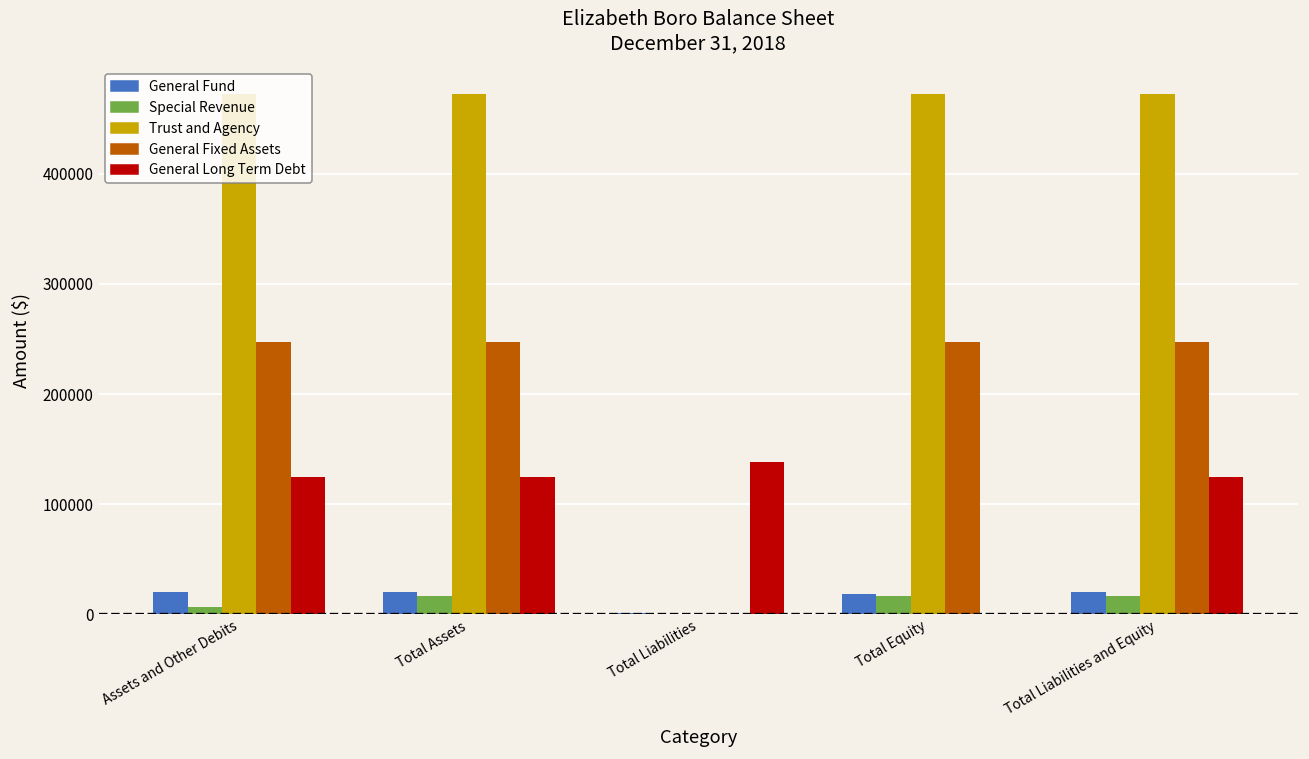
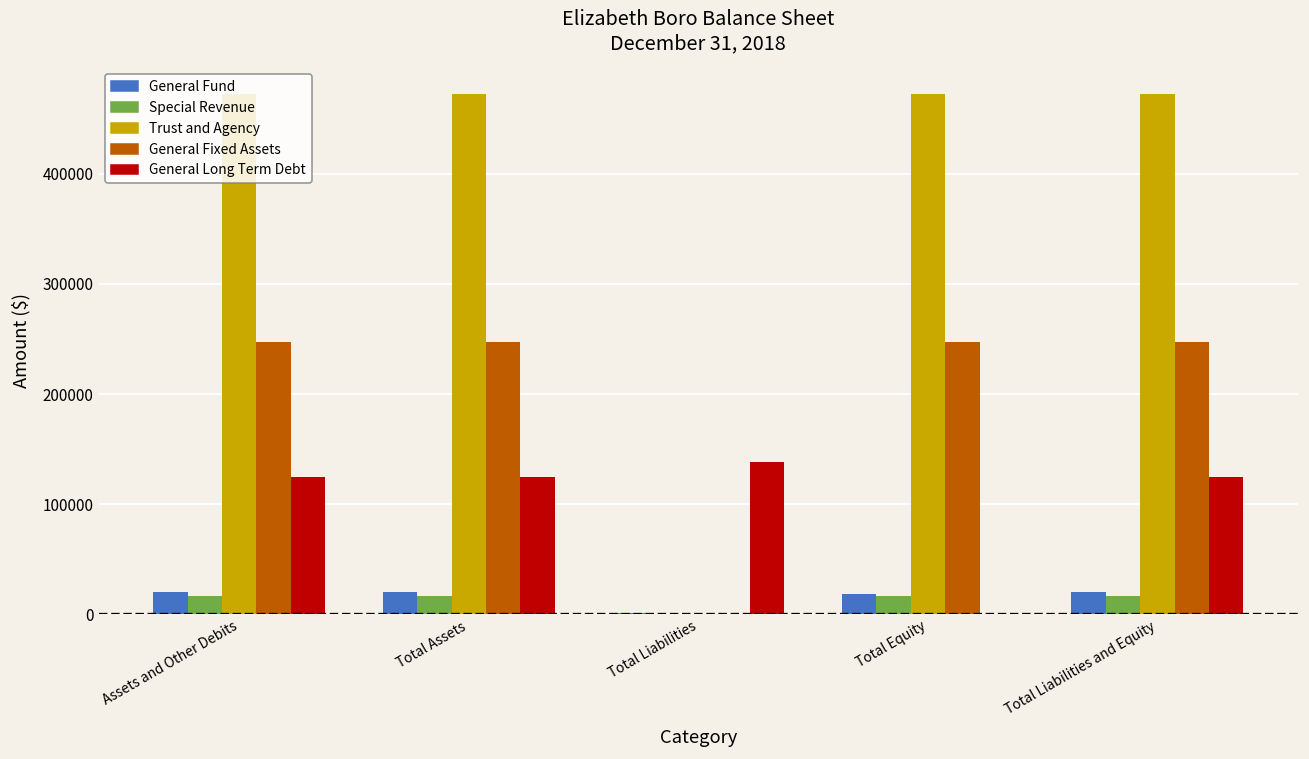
Special Revenue, Assets and Other Debits: 7000 -> 16000
